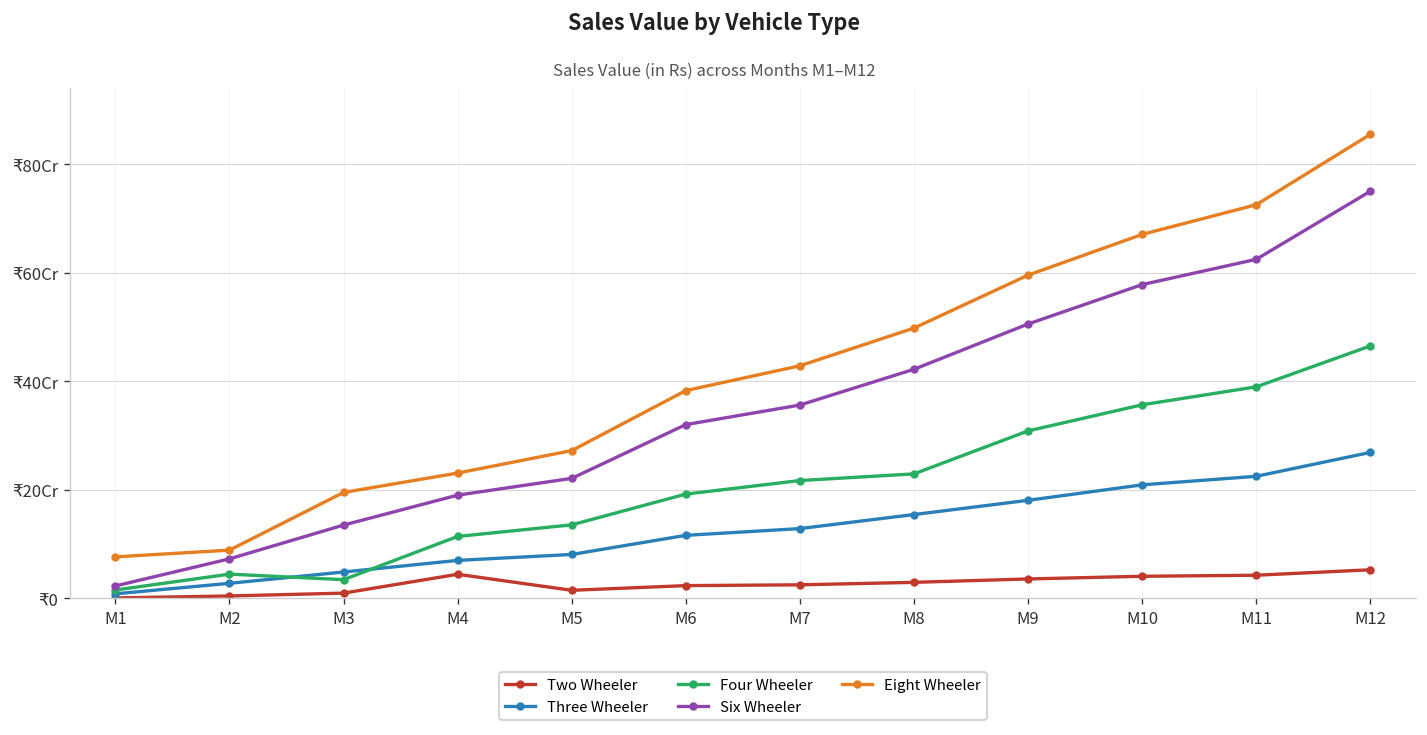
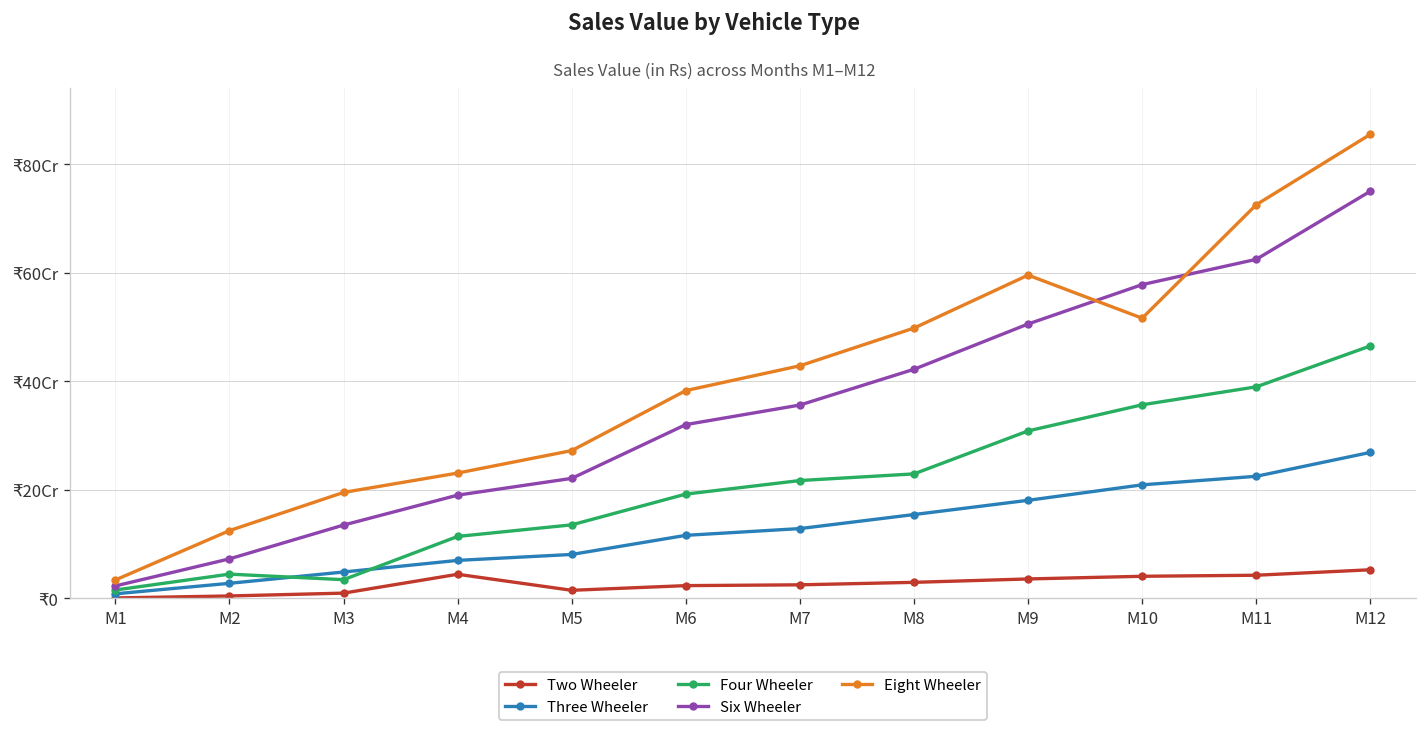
Eight Wheeler, M1: ₹8Cr -> ₹3Cr
Eight Wheeler, M2: ₹9Cr -> ₹12Cr
Eight Wheeler, M10: ₹67Cr -> ₹52Cr
